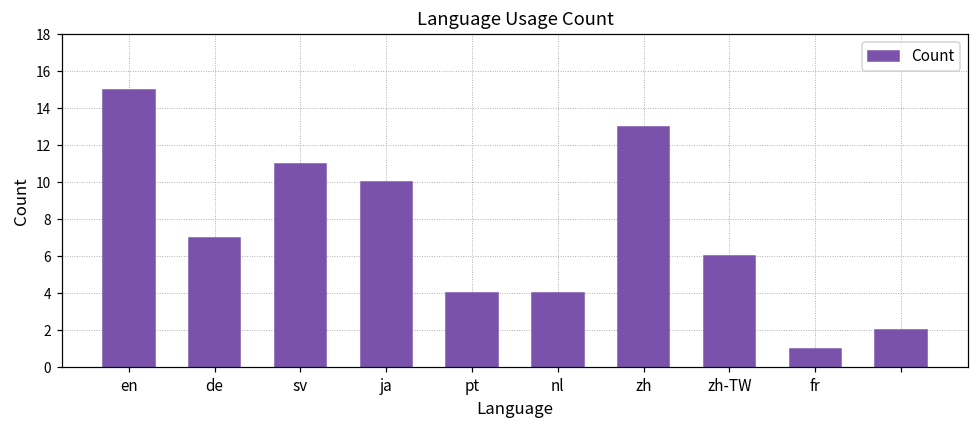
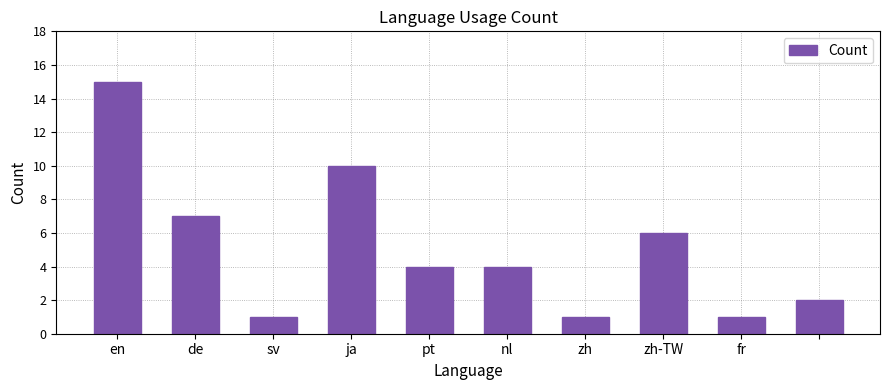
sv: 11 -> 1
zh: 13 -> 1
